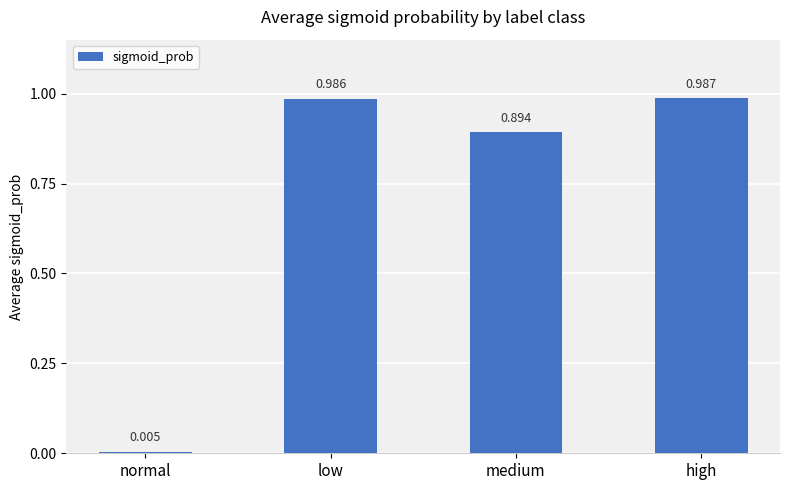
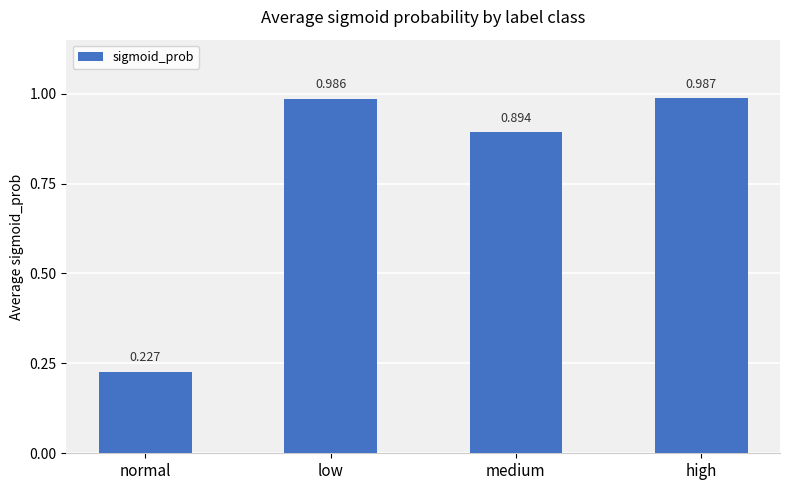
normal: 0.005 -> 0.227
